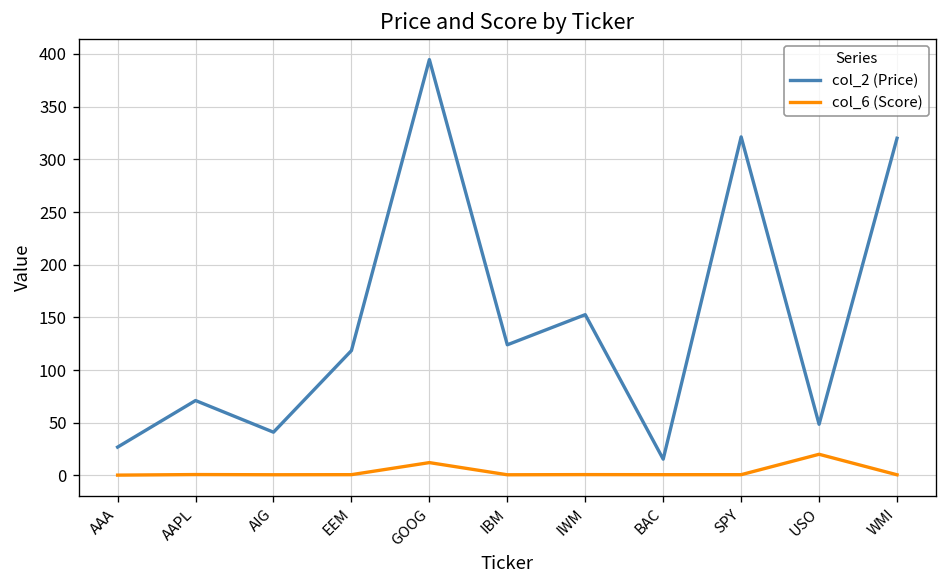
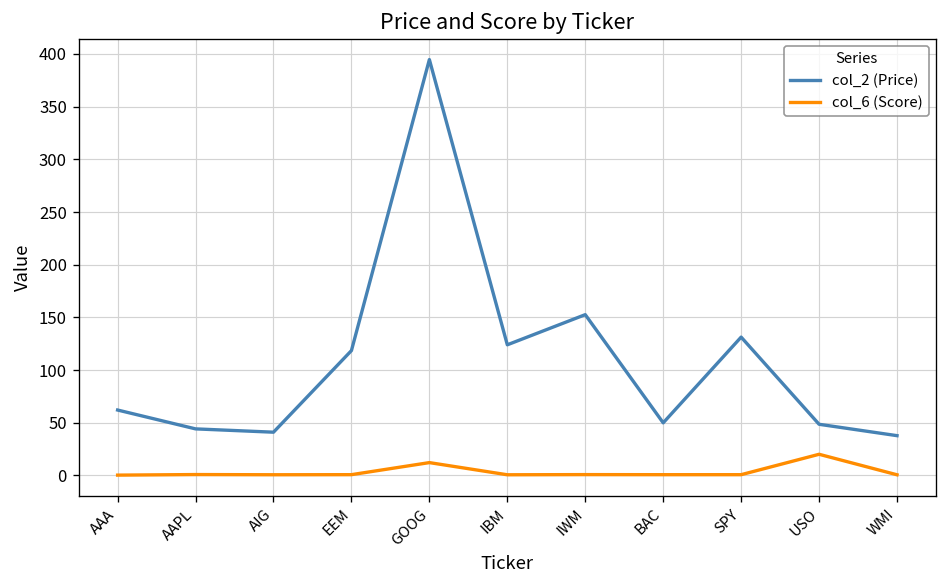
col_2 (Price), AAA: 30 -> 60
col_2 (Price), AAPL: 70 -> 40
col_2 (Price), BAC: 20 -> 50
col_2 (Price), SPY: 320 -> 130
col_2 (Price), WMI: 320 -> 40
